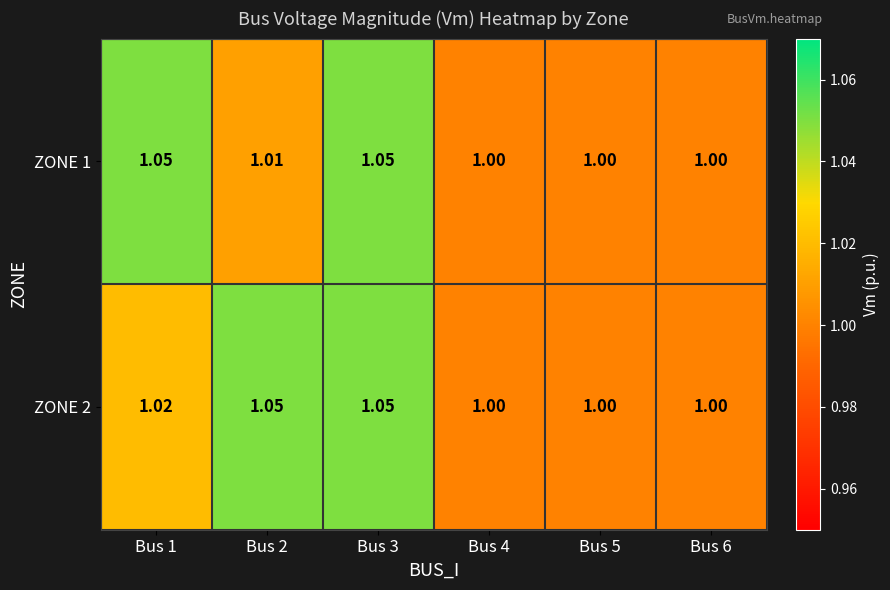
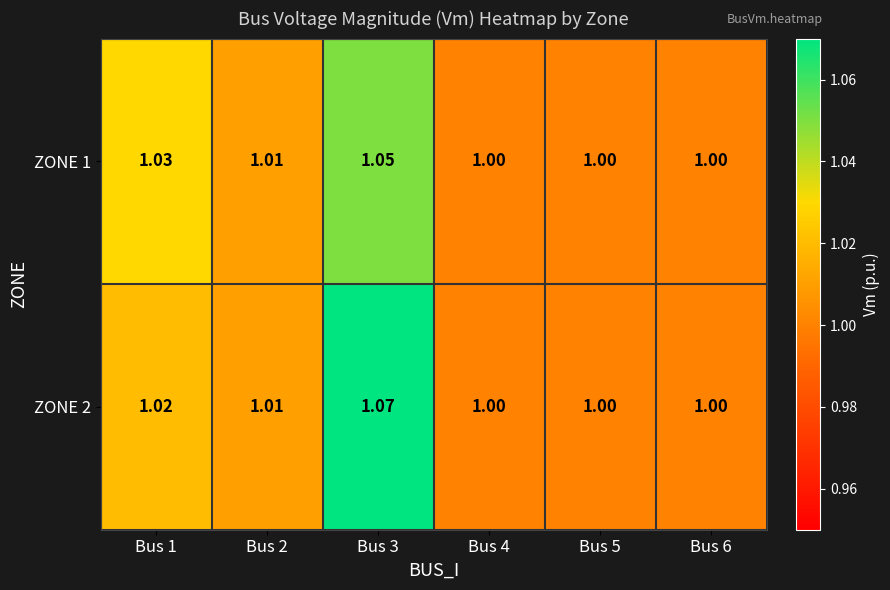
ZONE 1, Bus 1: 1.05 -> 1.03
ZONE 2, Bus 2: 1.05 -> 1.01
ZONE 2, Bus 3: 1.05 -> 1.07
